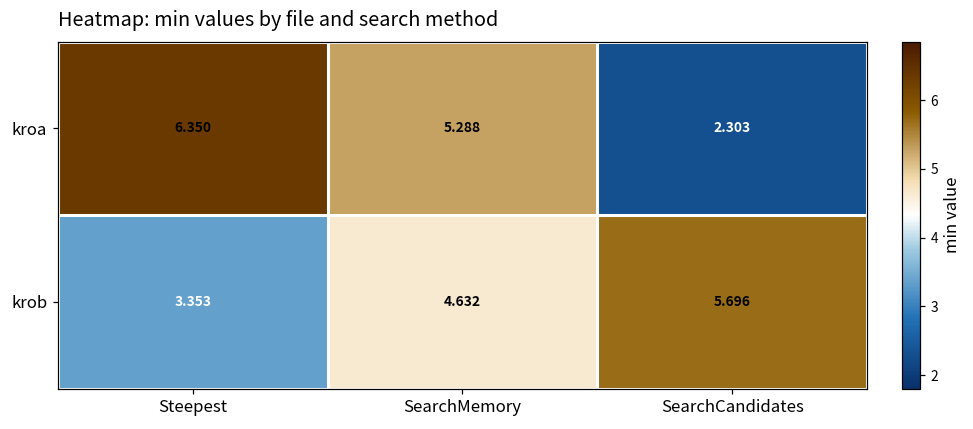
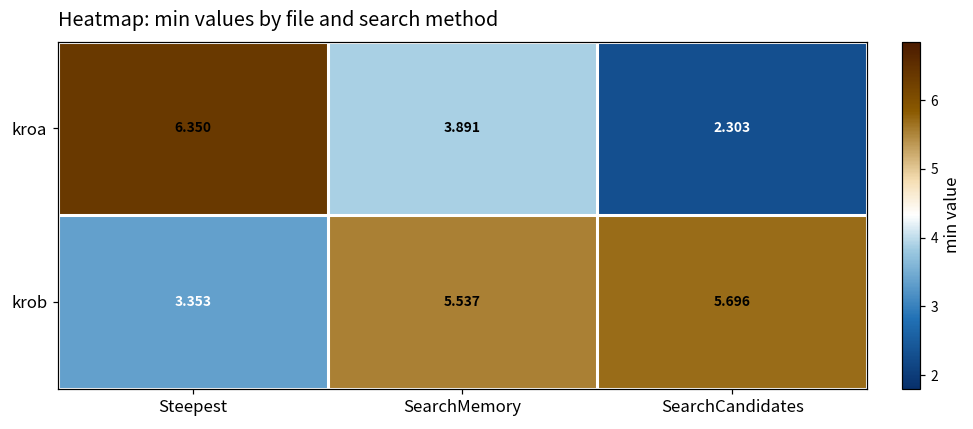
kroa, SearchMemory: 5.288 -> 3.891
krob, SearchMemory: 4.632 -> 5.537
